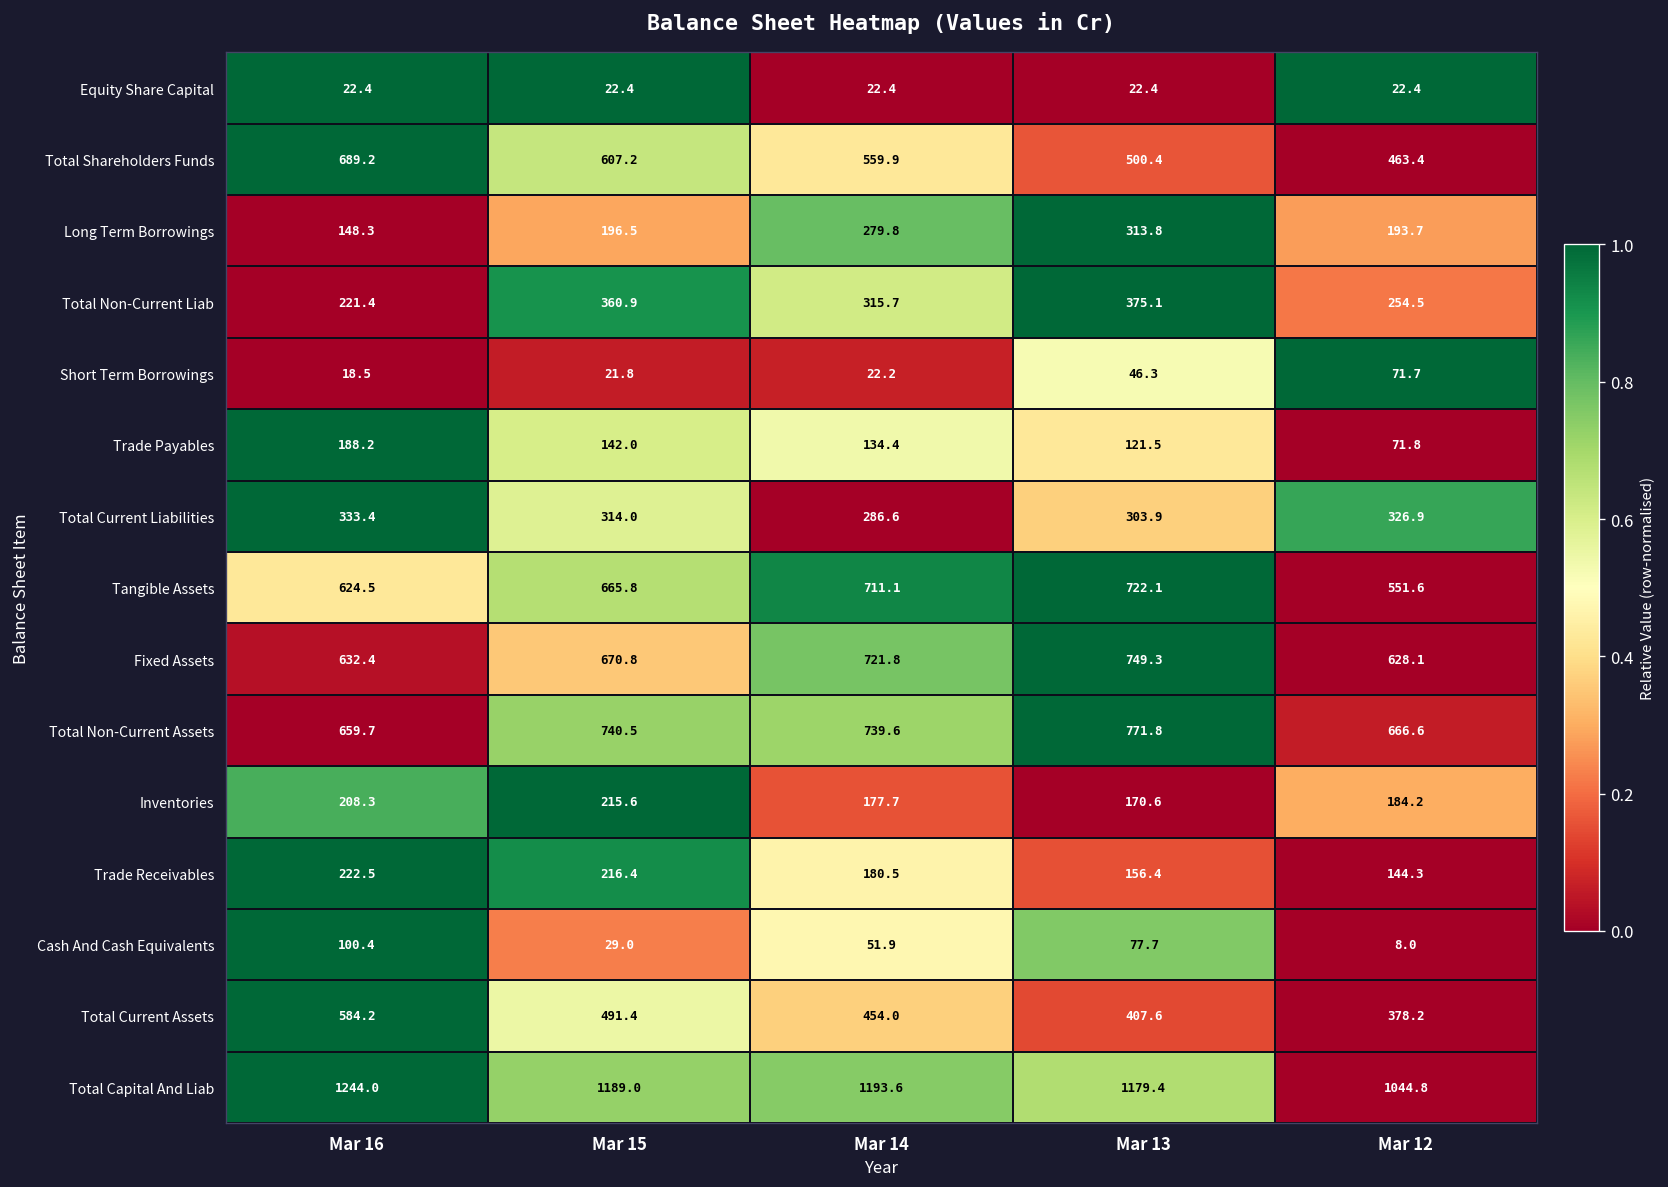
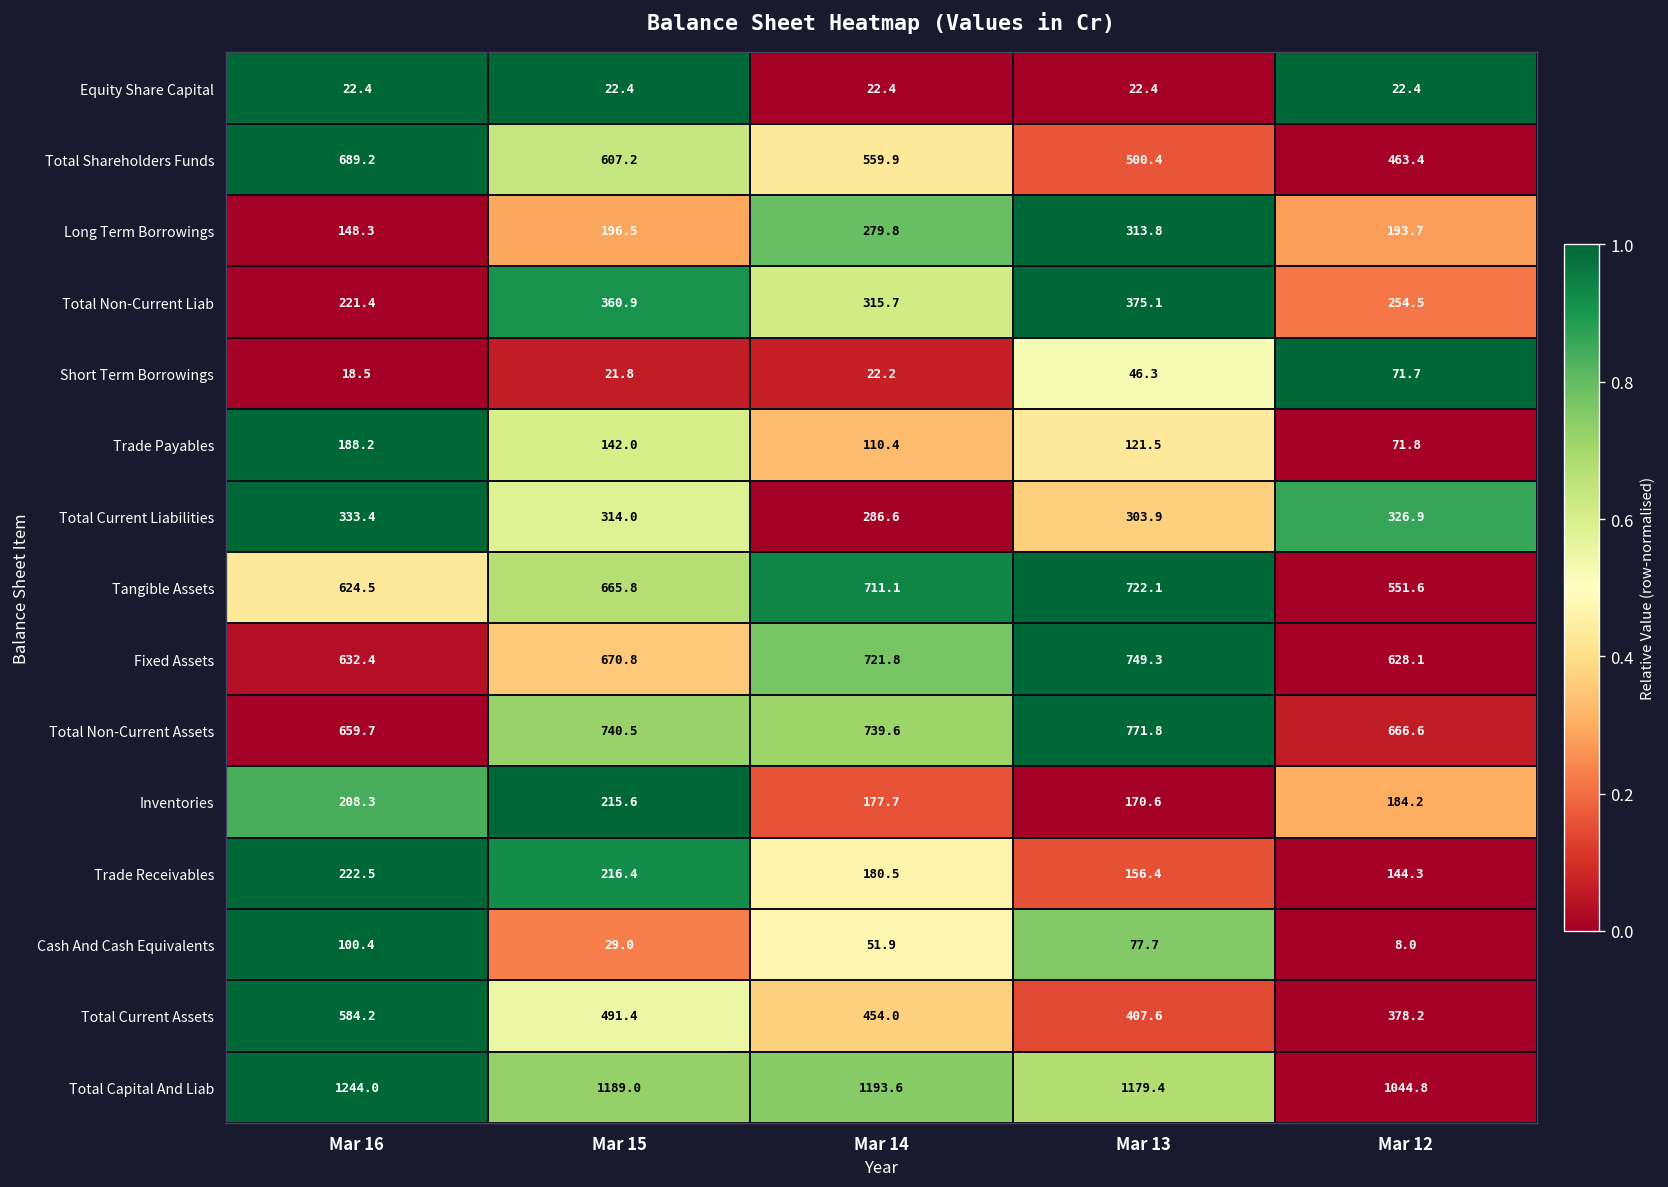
Trade Payables, Mar 14: 134.4 -> 110.4
